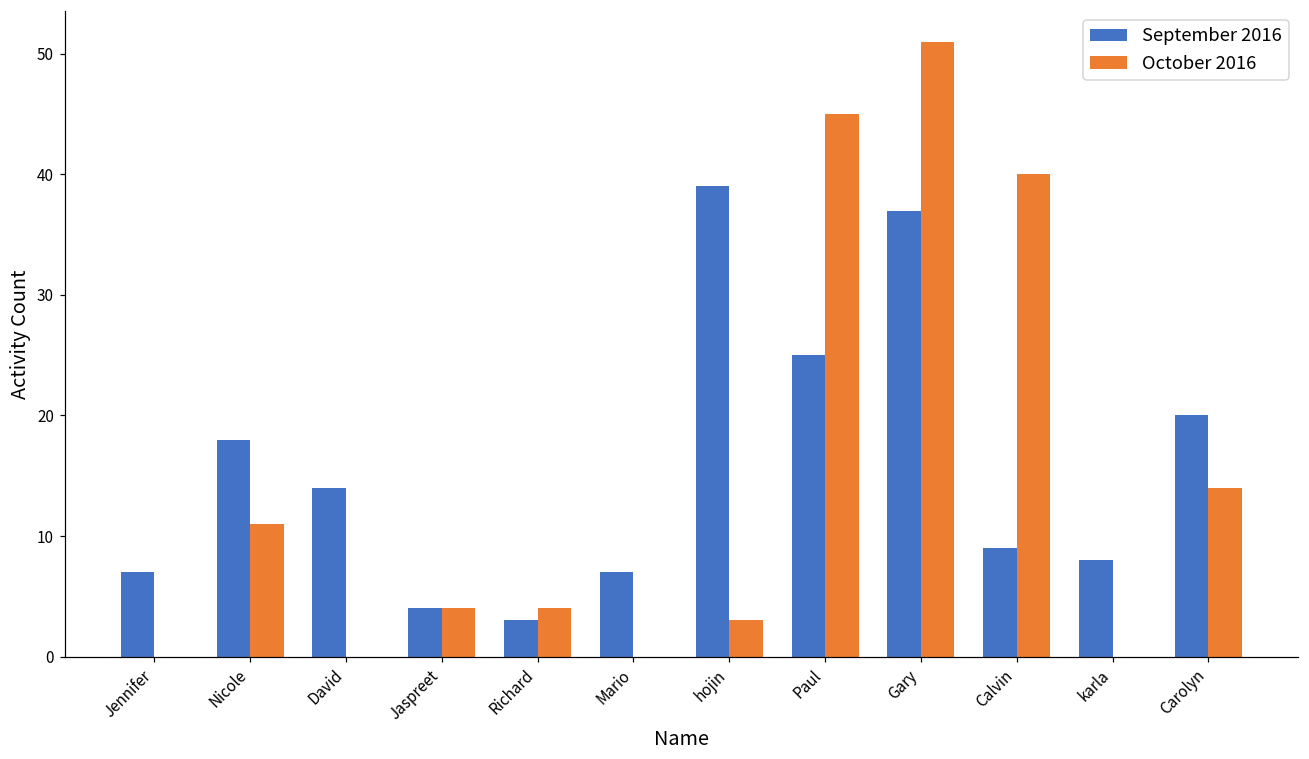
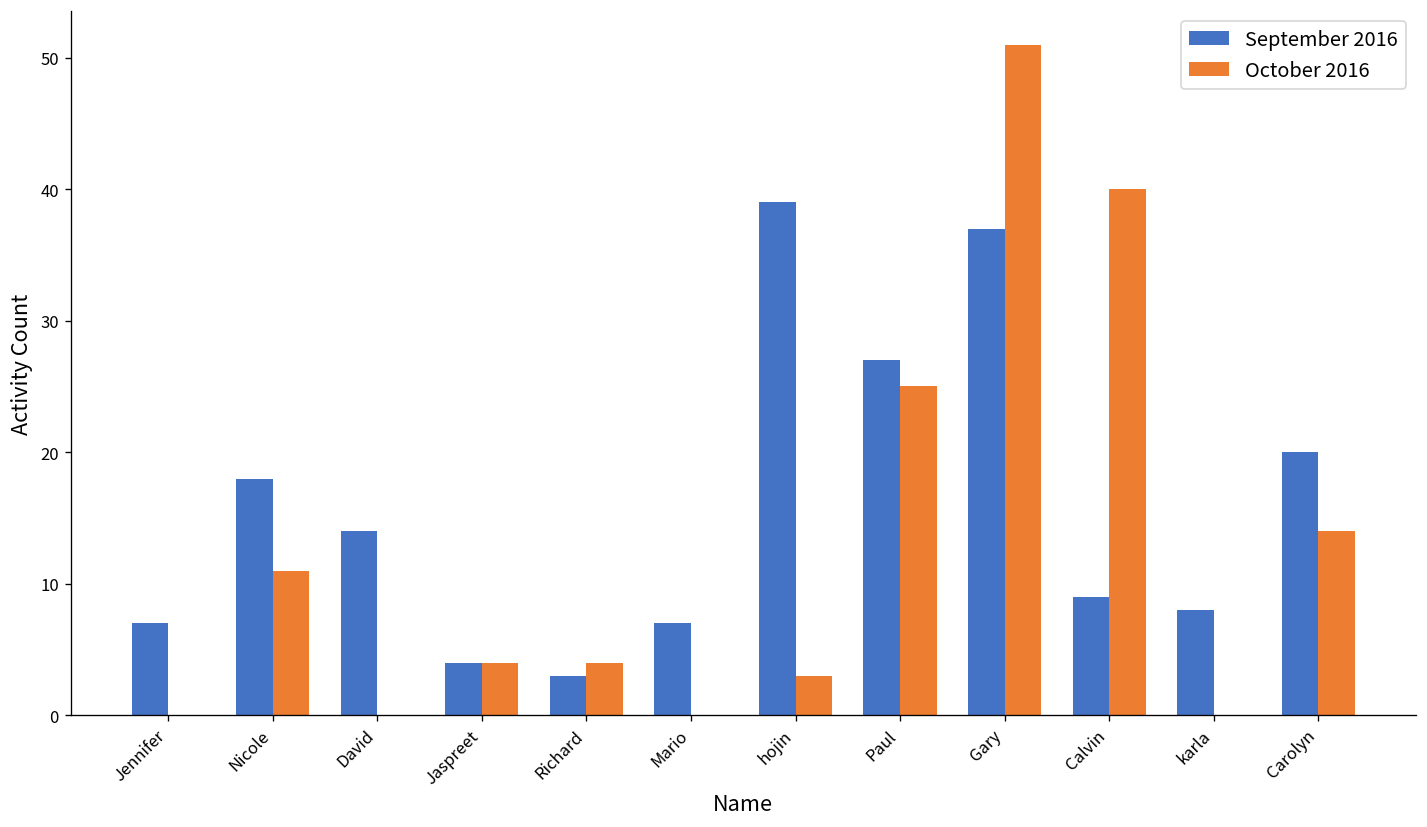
September 2016, Paul: 25 -> 27
October 2016, Paul: 45 -> 25
